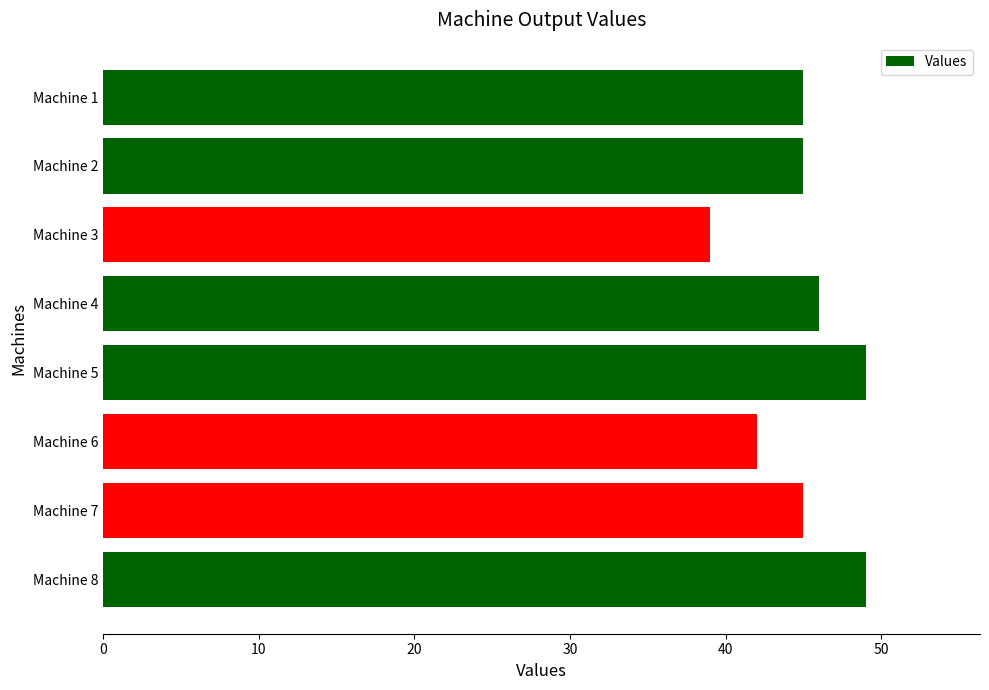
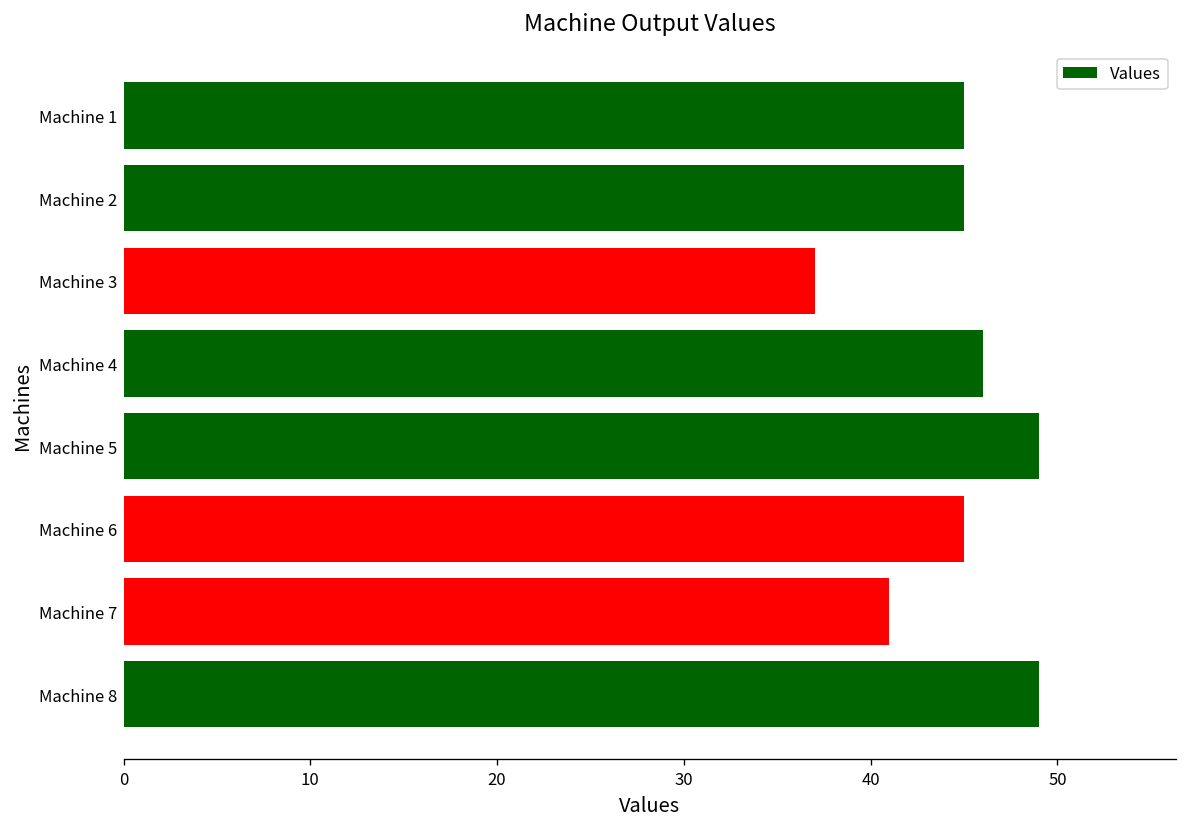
Machine 3: 39 -> 37
Machine 6: 42 -> 45
Machine 7: 45 -> 41
